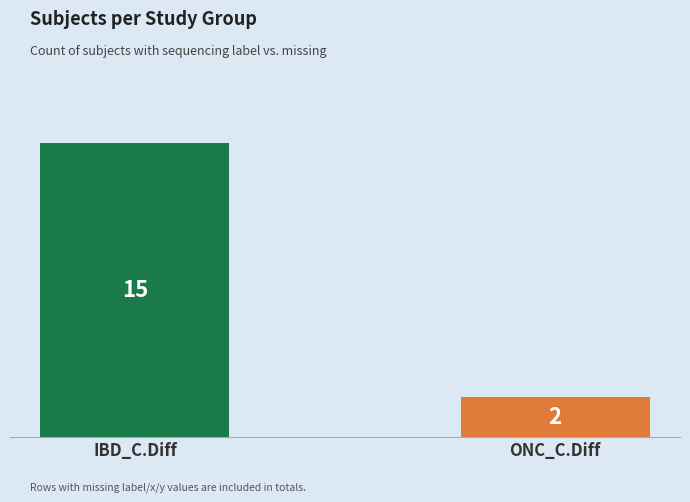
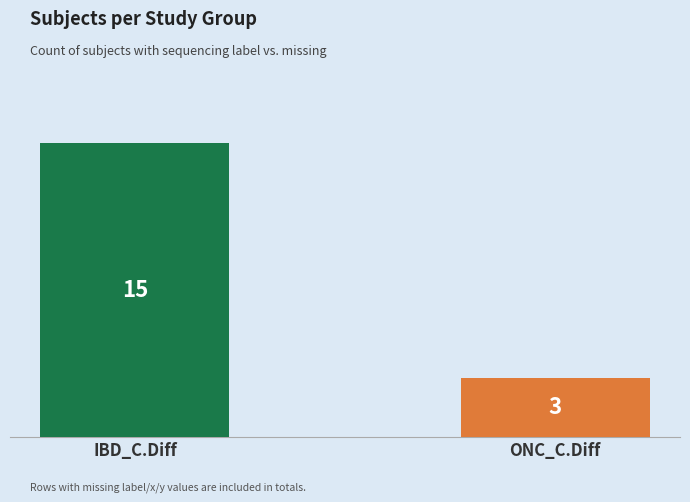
ONC_C.Diff: 2 -> 3
